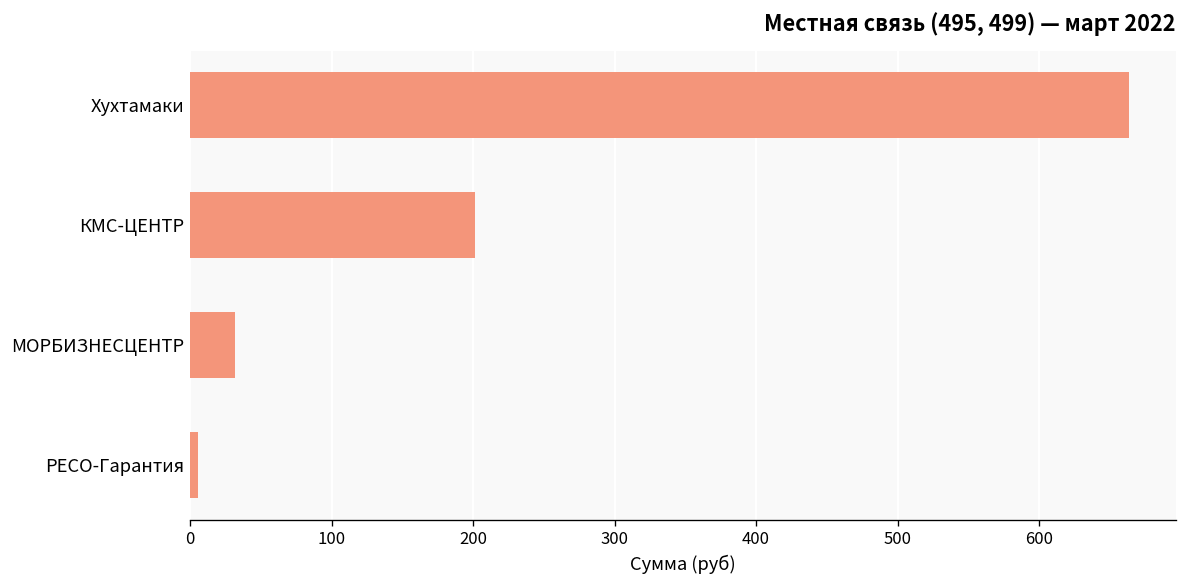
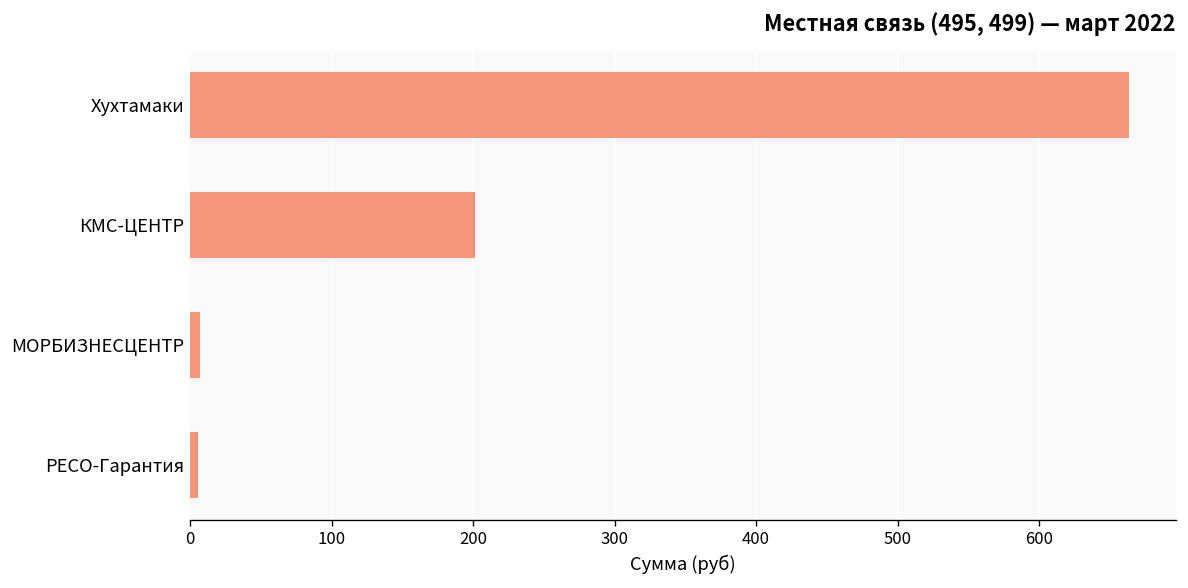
МОРБИЗНЕСЦЕНТР: 32 -> 7
